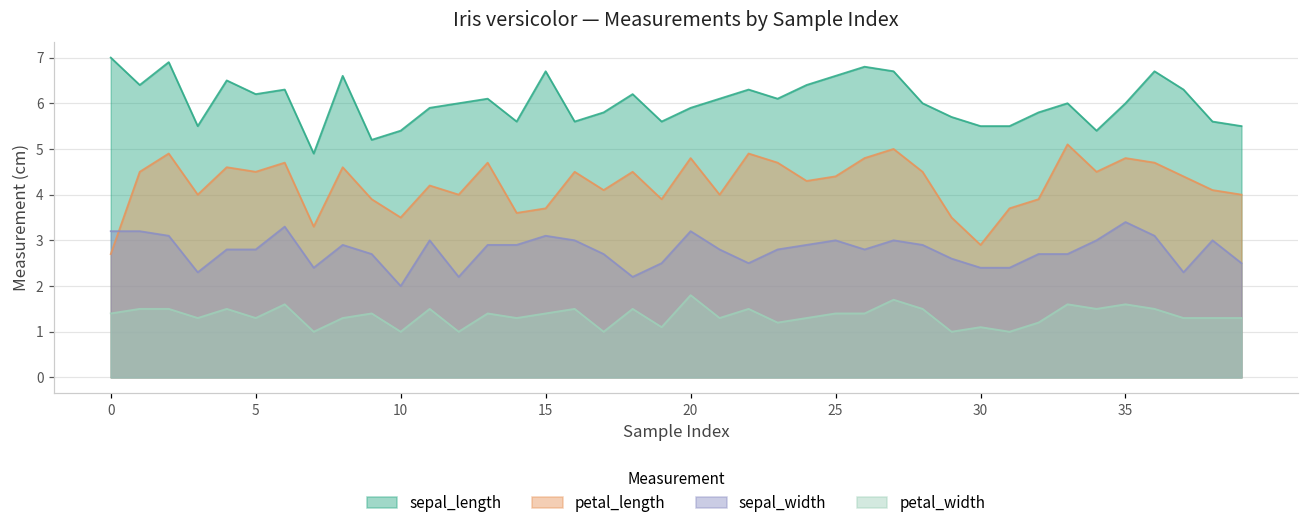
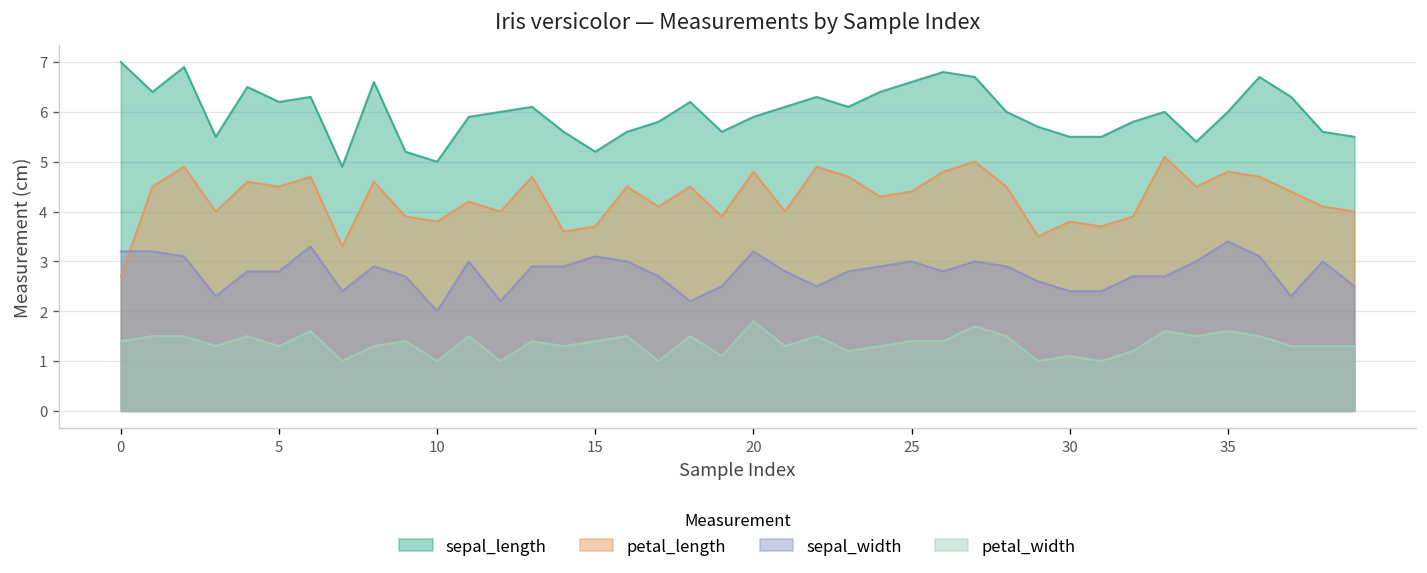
sepal_length, 10: 5.4 -> 5.0
petal_length, 10: 3.5 -> 3.8
sepal_length, 15: 6.7 -> 5.2
petal_length, 30: 2.9 -> 3.8
